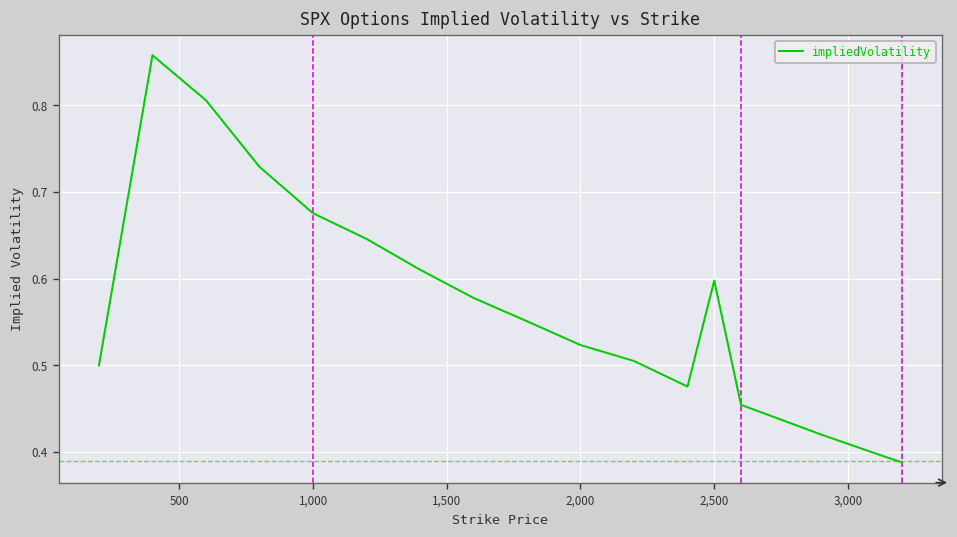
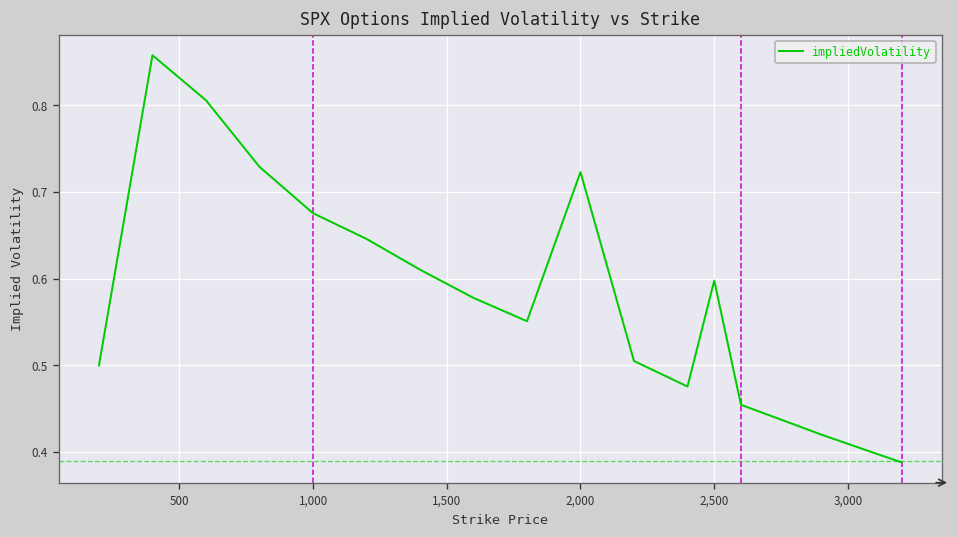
2,000: 0.52 -> 0.72
